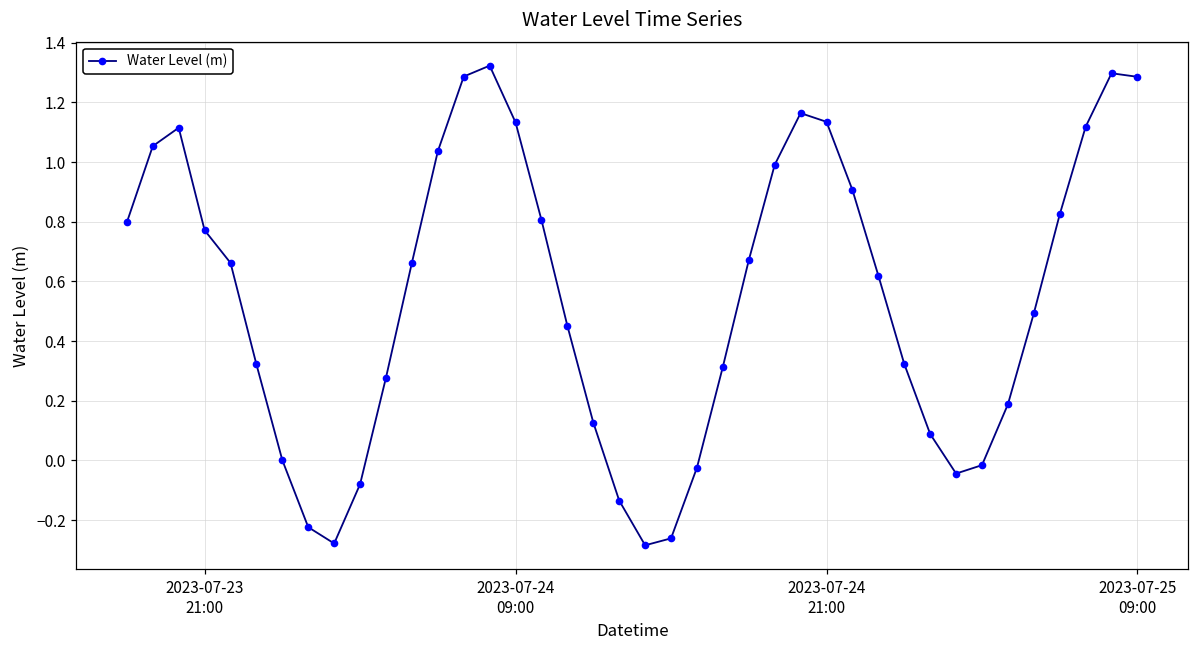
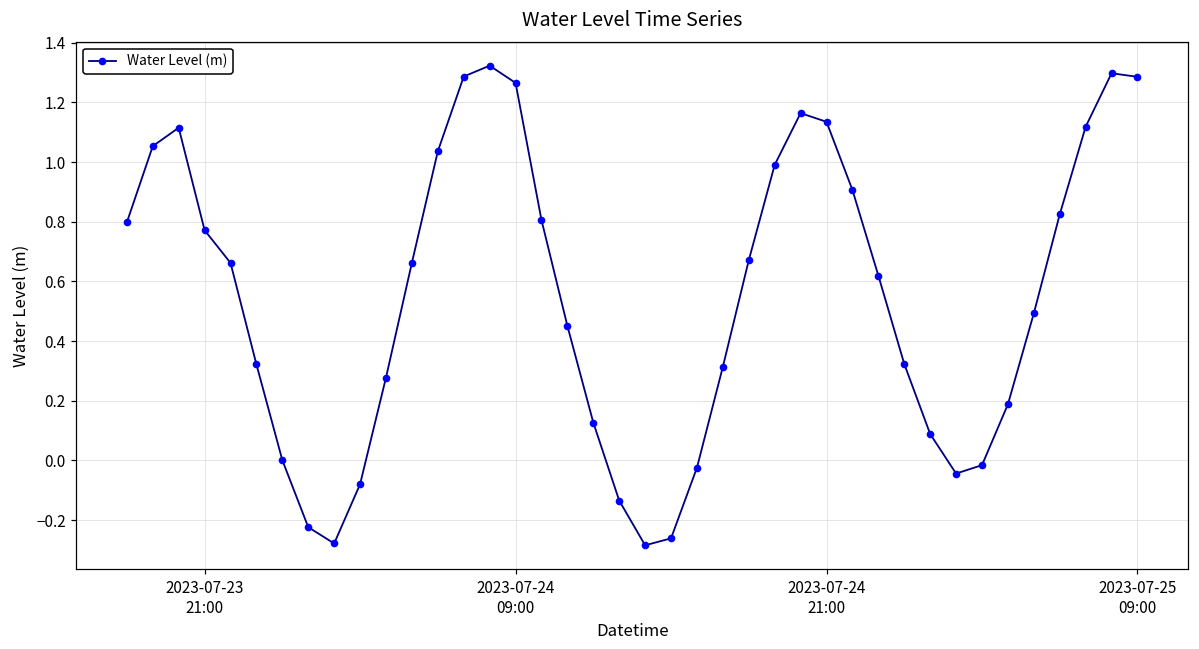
2023-07-24 09:00: 1.13 -> 1.27
